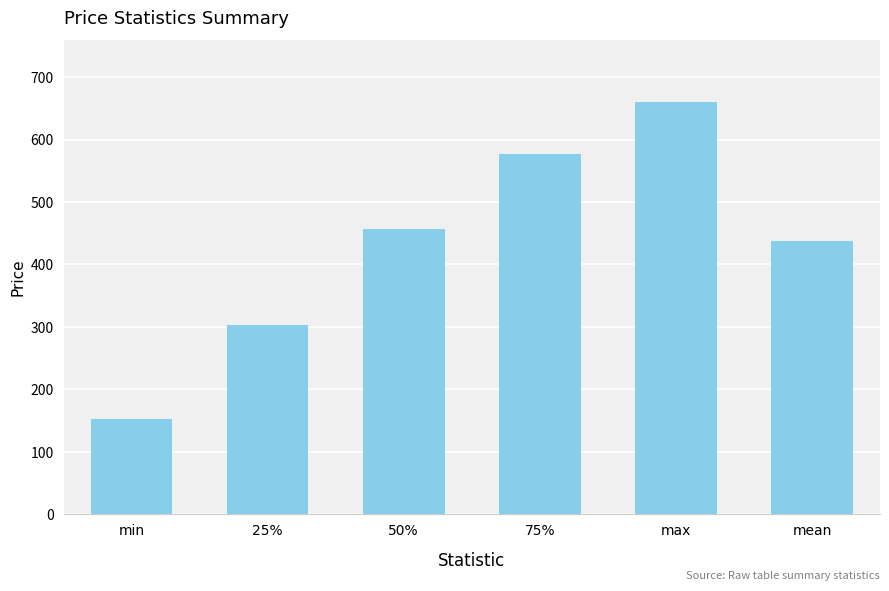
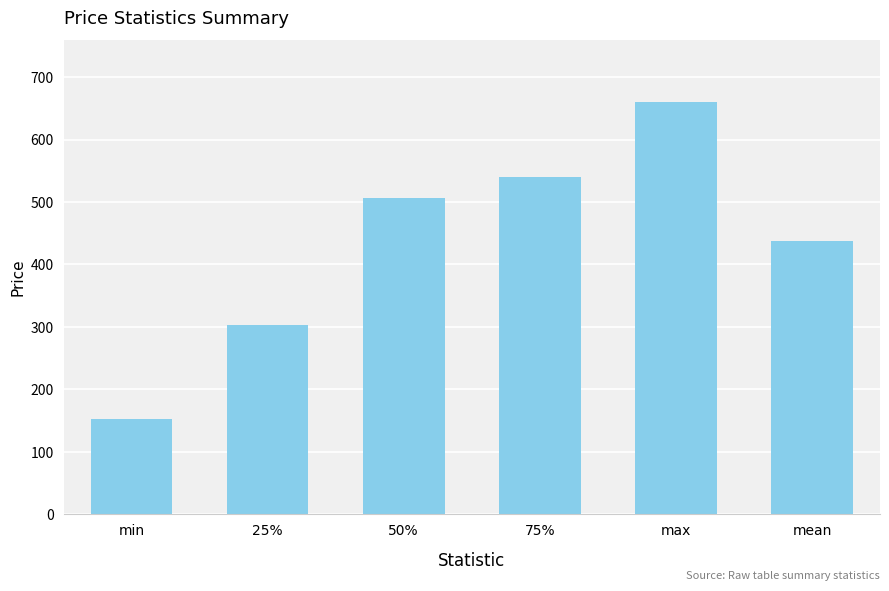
50%: 460 -> 510
75%: 580 -> 540
